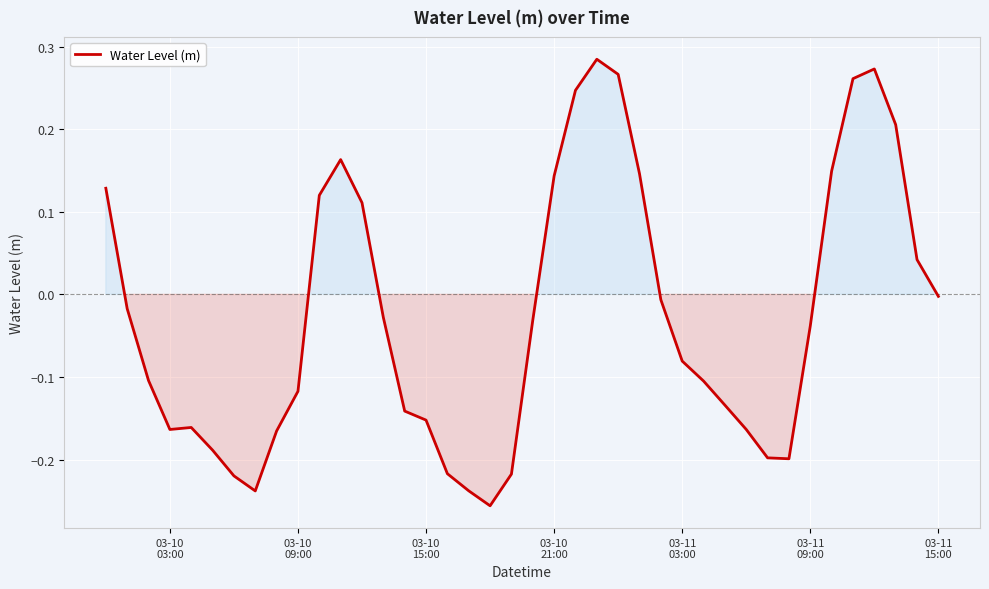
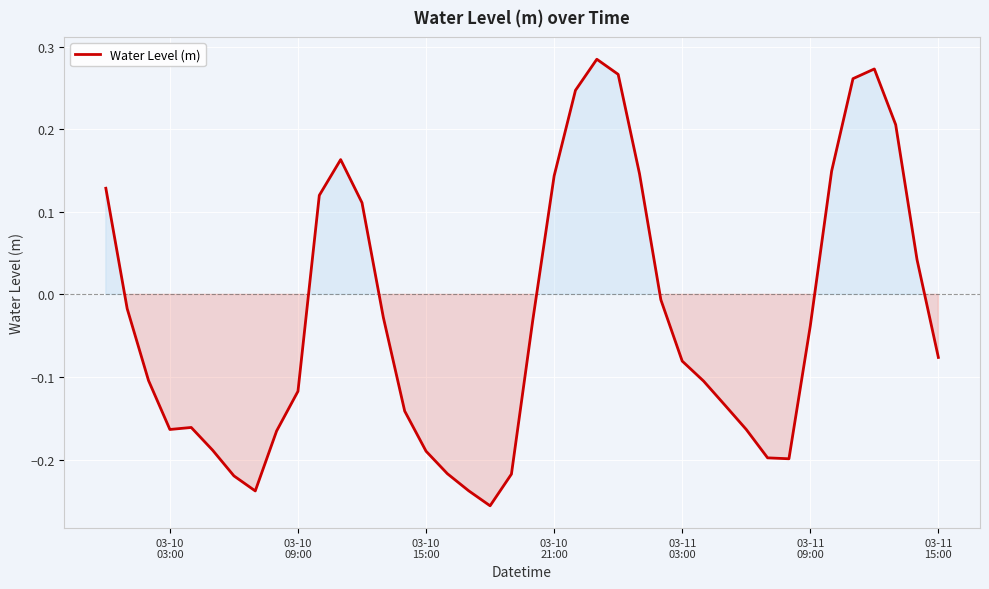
03-10 15:00: -0.15 -> -0.19
03-11 15:00: 0.00 -> -0.08
